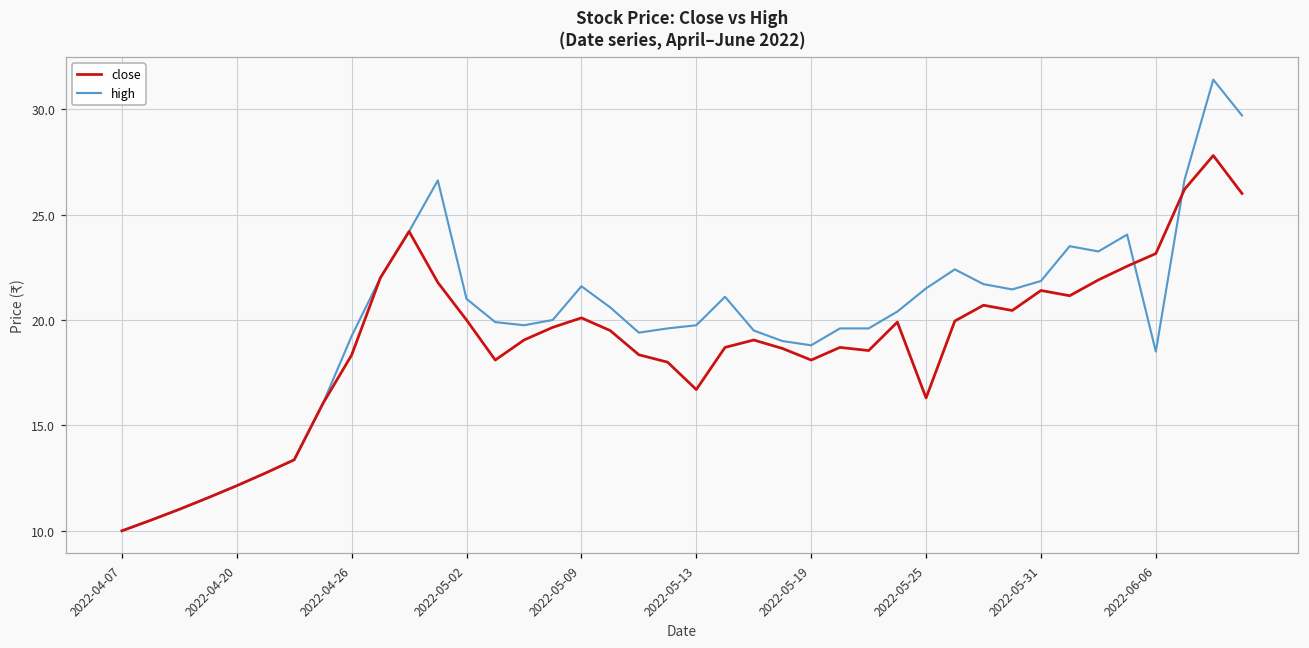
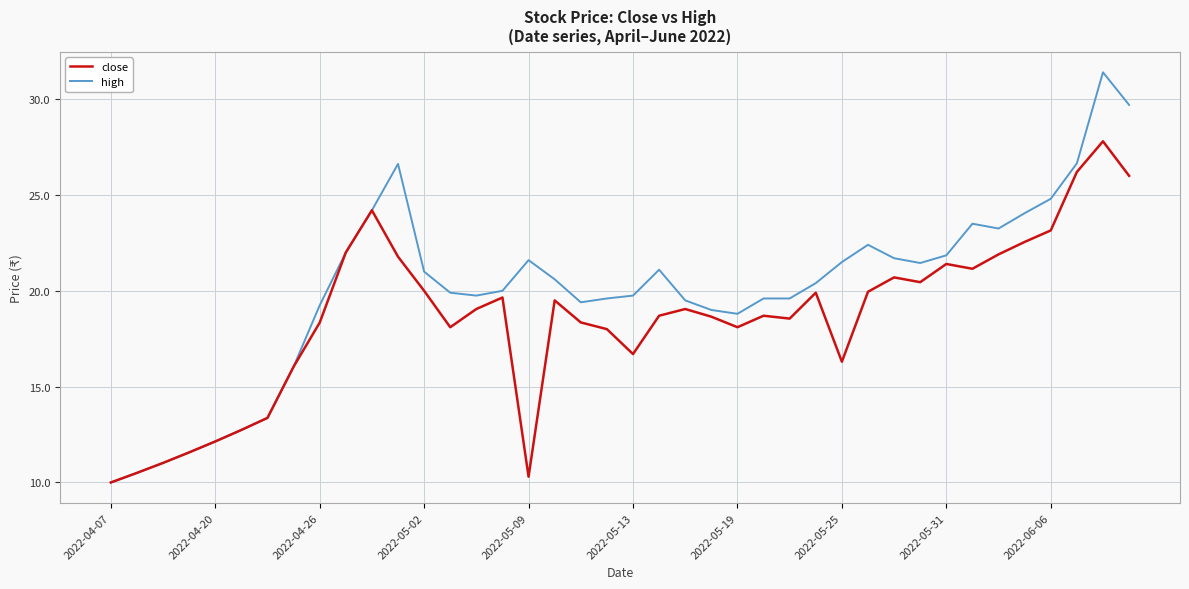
close, 2022-05-09: 20.1 -> 10.3
high, 2022-06-06: 18.5 -> 24.8
